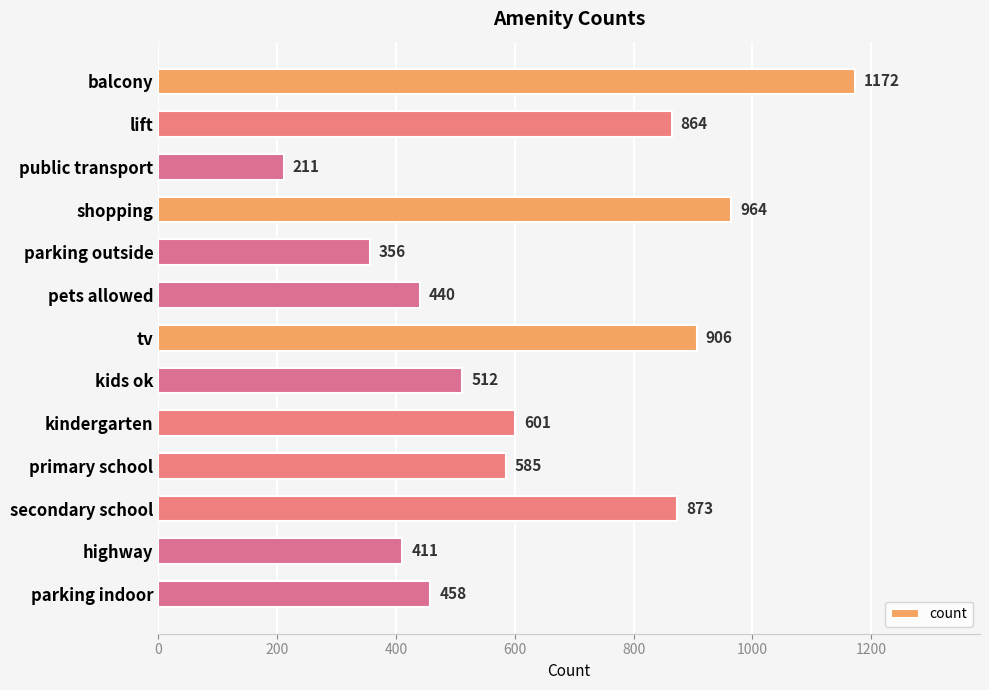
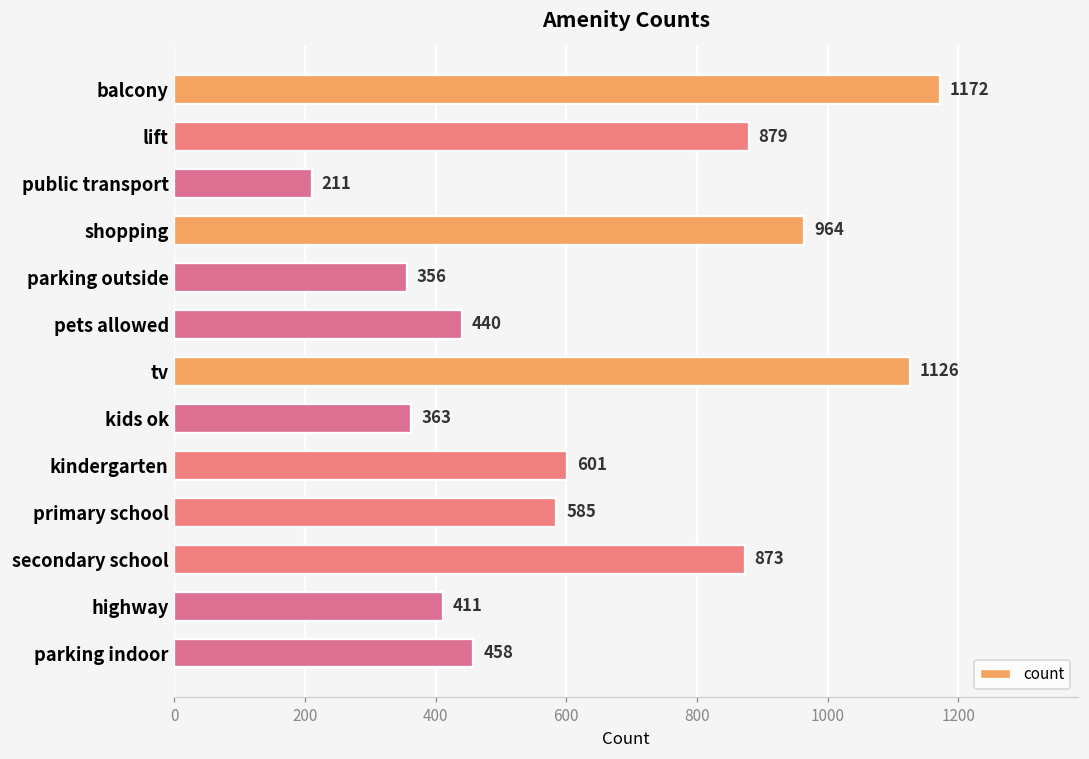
lift: 864 -> 879
tv: 906 -> 1126
kids ok: 512 -> 363
